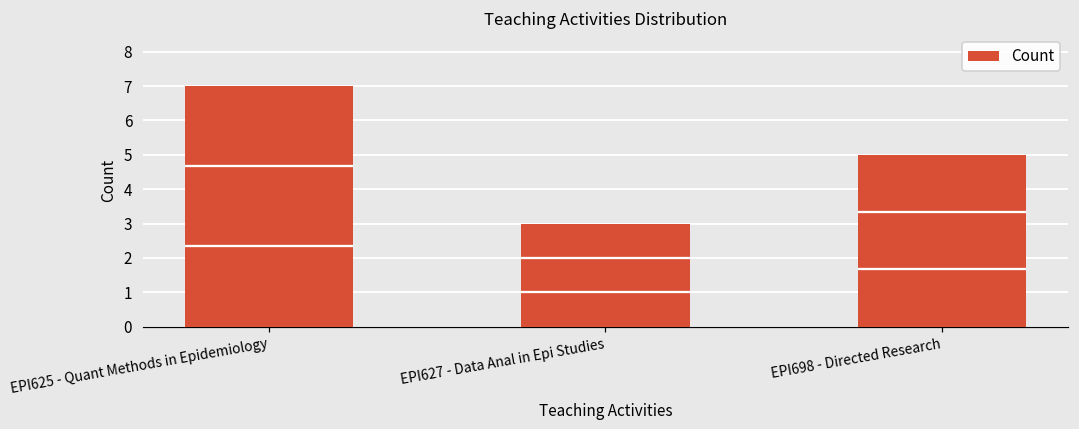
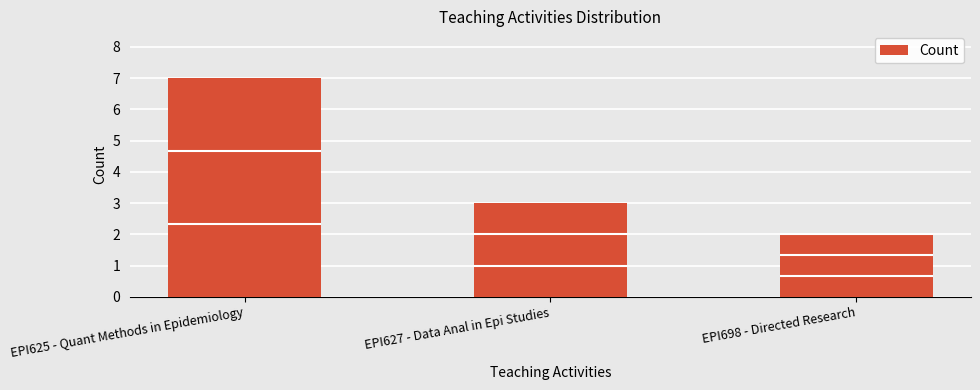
EPI698 - Directed Research: 5 -> 2
